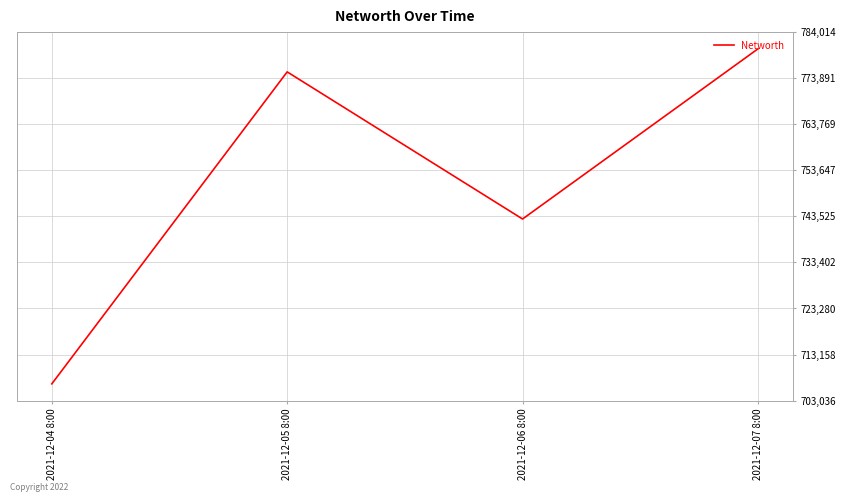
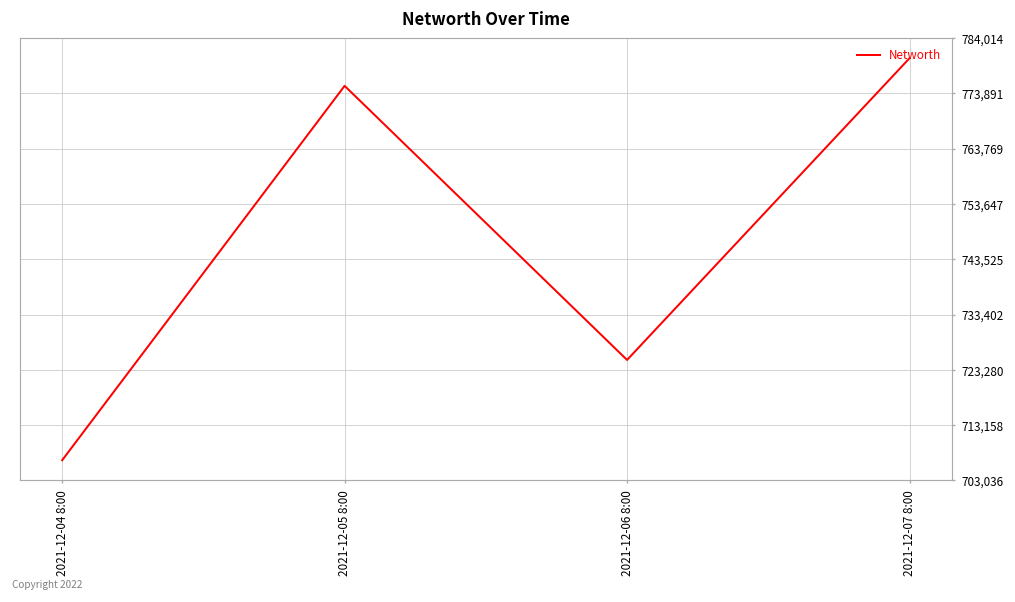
2021-12-06 8:00: 743,000 -> 725,000
